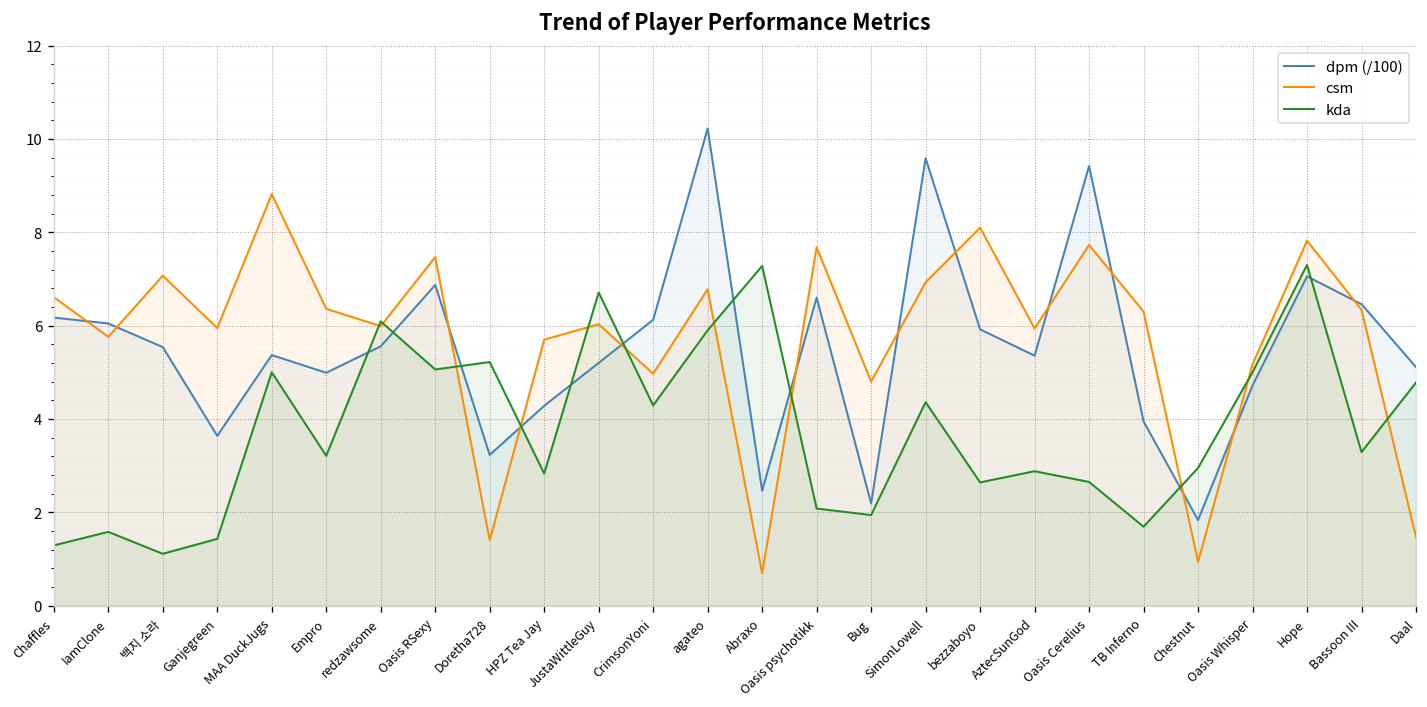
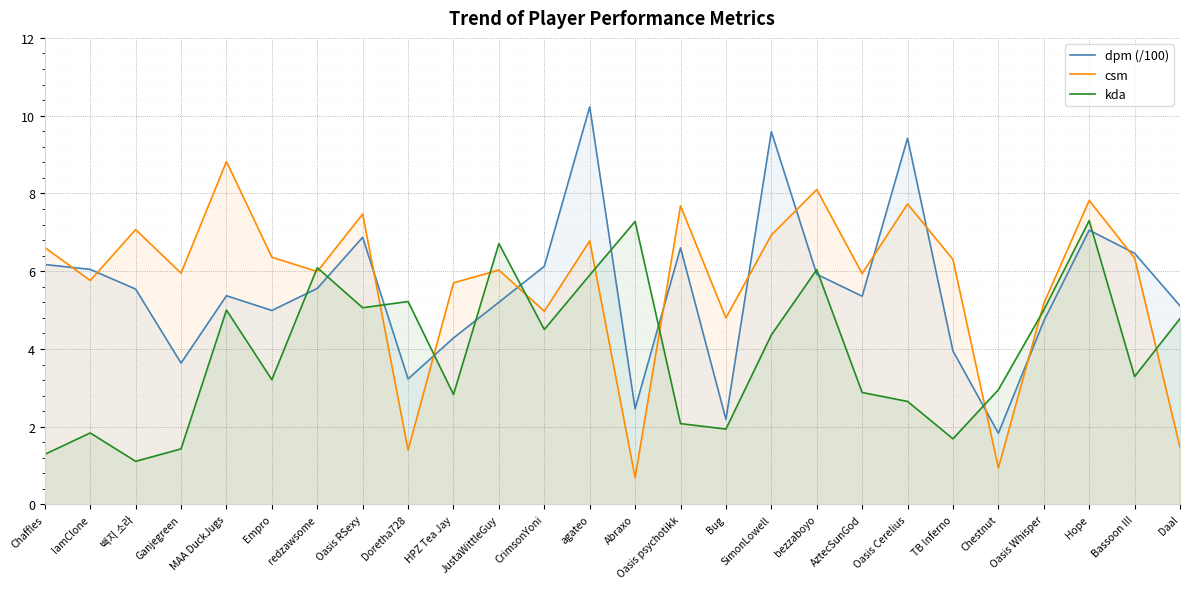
kda, IamClone: 1.6 -> 1.8
kda, CrimsonYoni: 4.3 -> 4.5
kda, bezzaboyo: 2.6 -> 6.0
